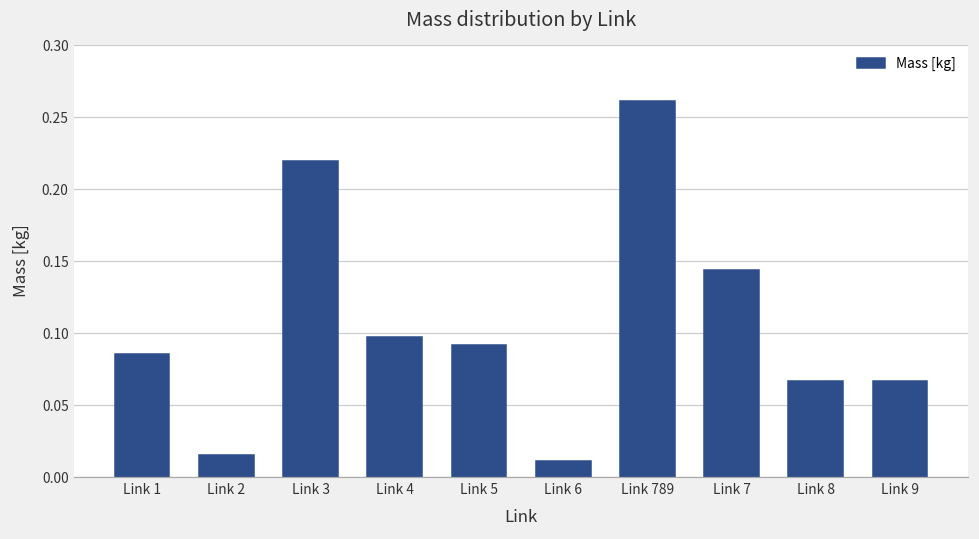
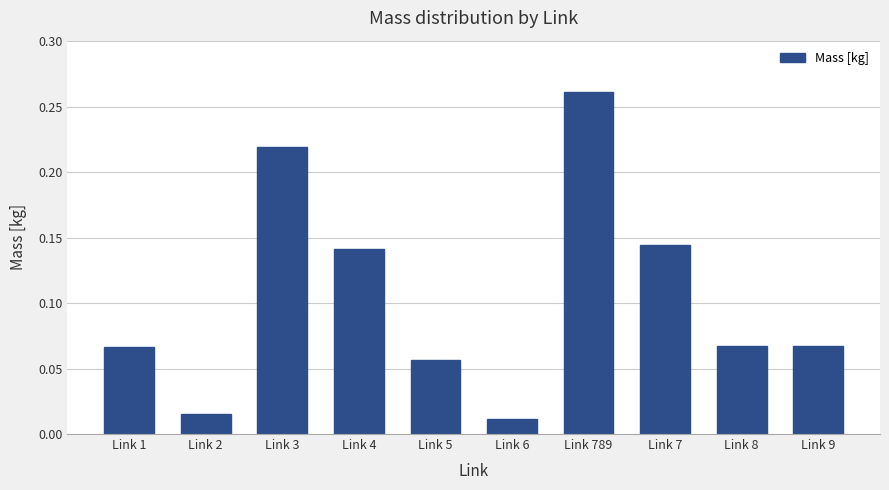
Link 1: 0.086 -> 0.067
Link 4: 0.097 -> 0.141
Link 5: 0.092 -> 0.056
